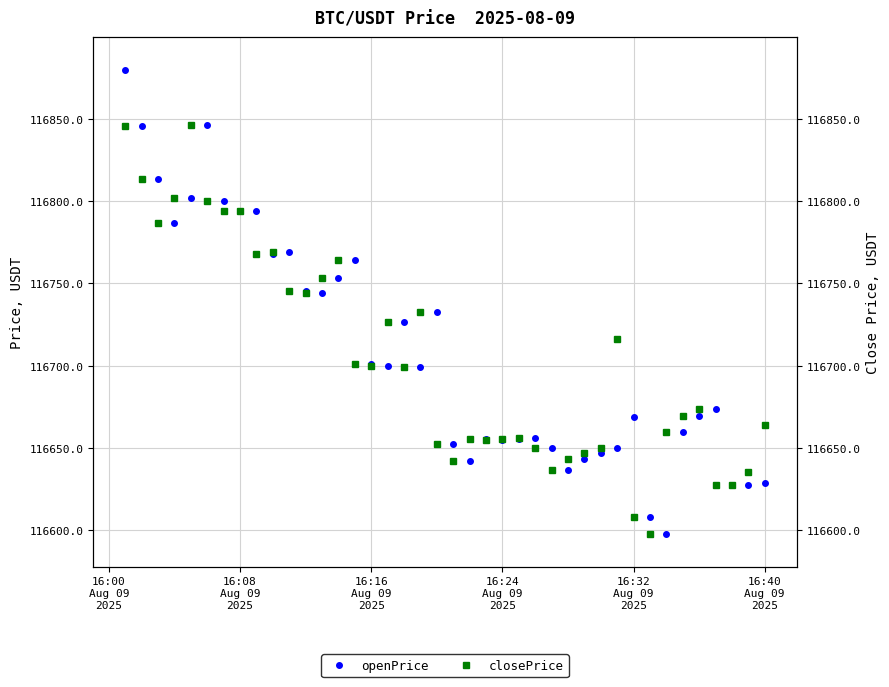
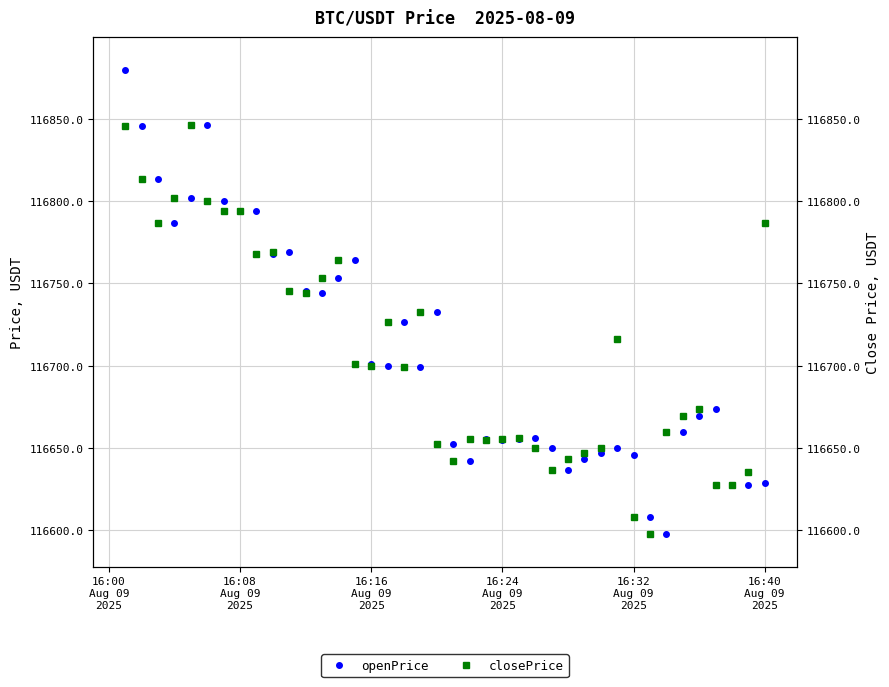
openPrice, 16:32 Aug 09 2025: 116669 -> 116646
closePrice, 16:40 Aug 09 2025: 116664 -> 116787
